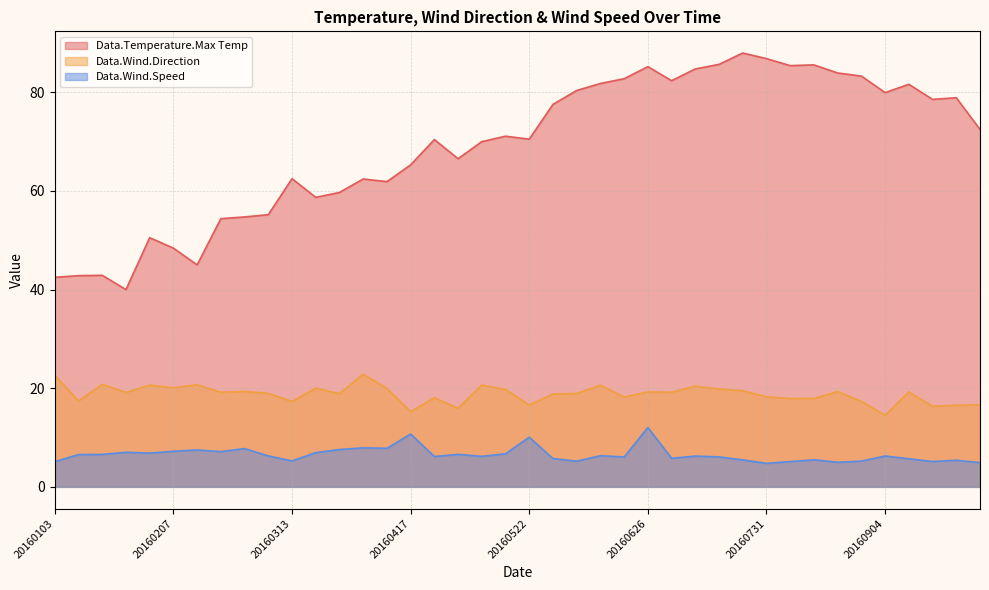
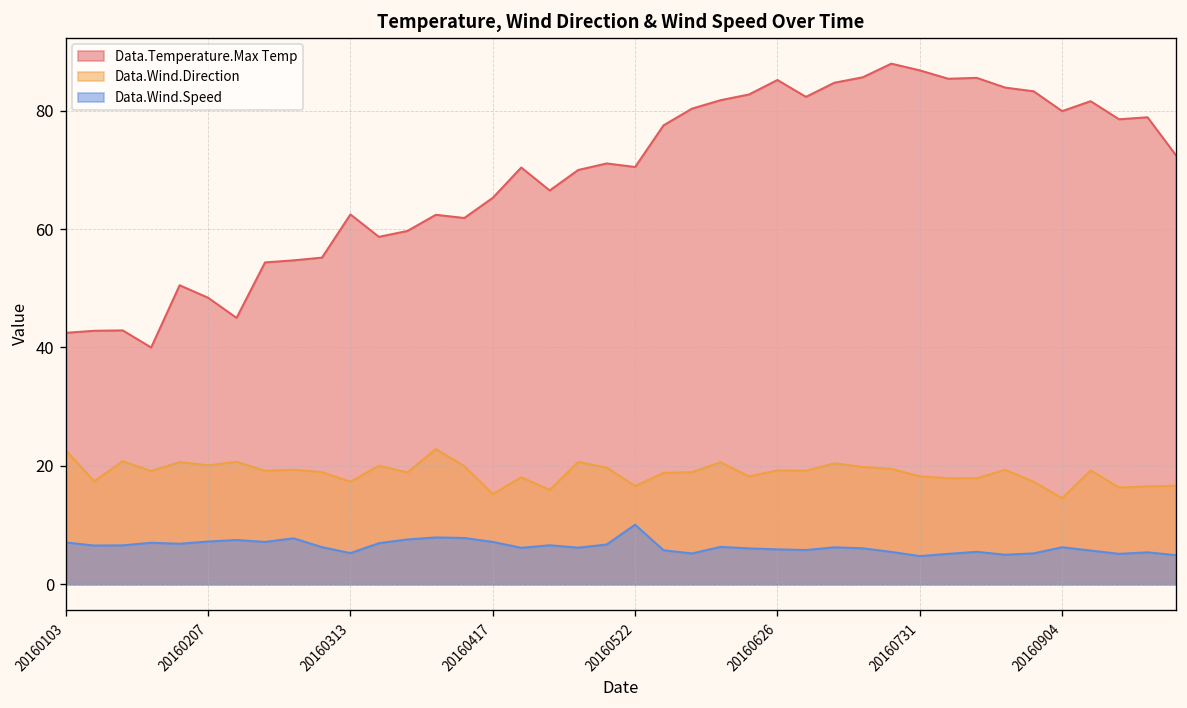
Data.Wind.Speed, 20160103: 5 -> 7
Data.Wind.Speed, 20160417: 11 -> 7
Data.Wind.Speed, 20160626: 12 -> 6
